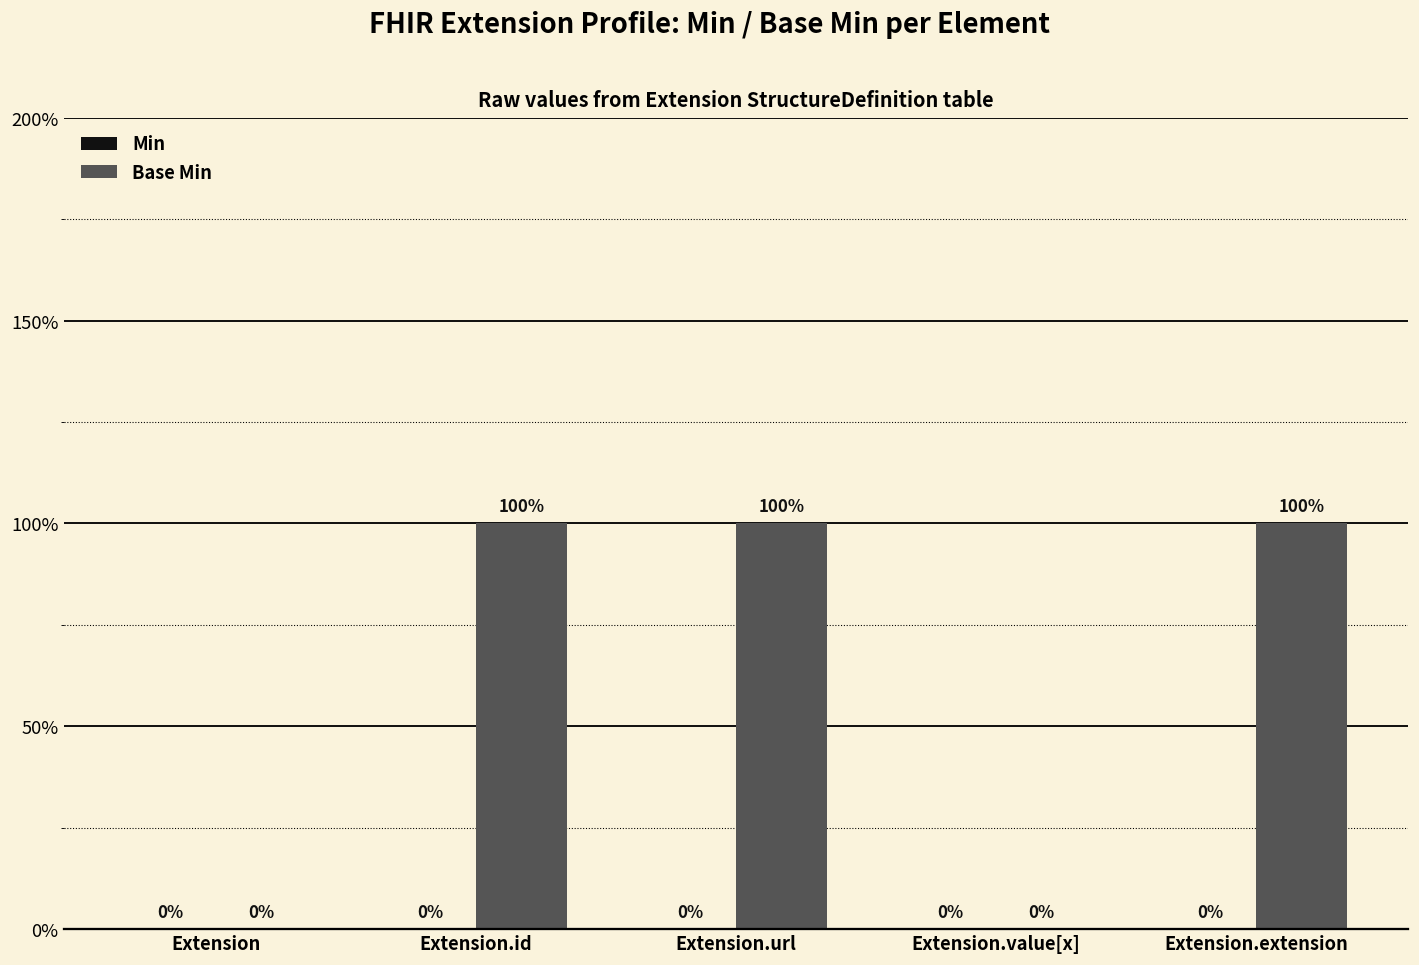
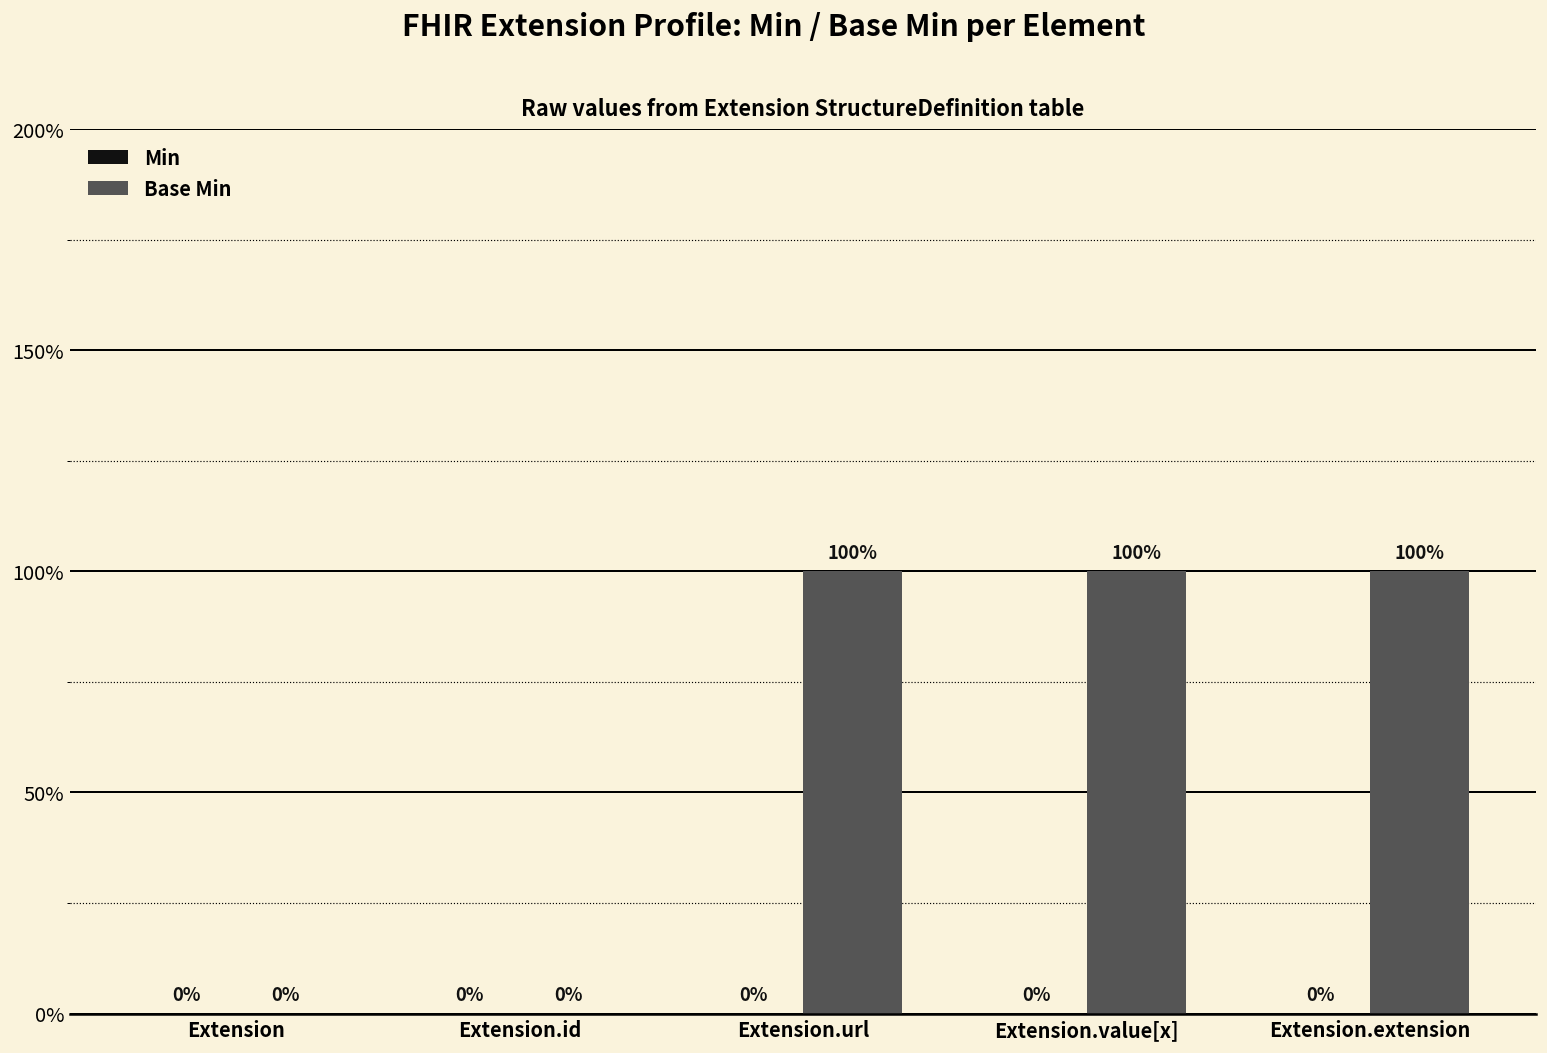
Base Min, Extension.id: 100% -> 0%
Base Min, Extension.value[x]: 0% -> 100%
